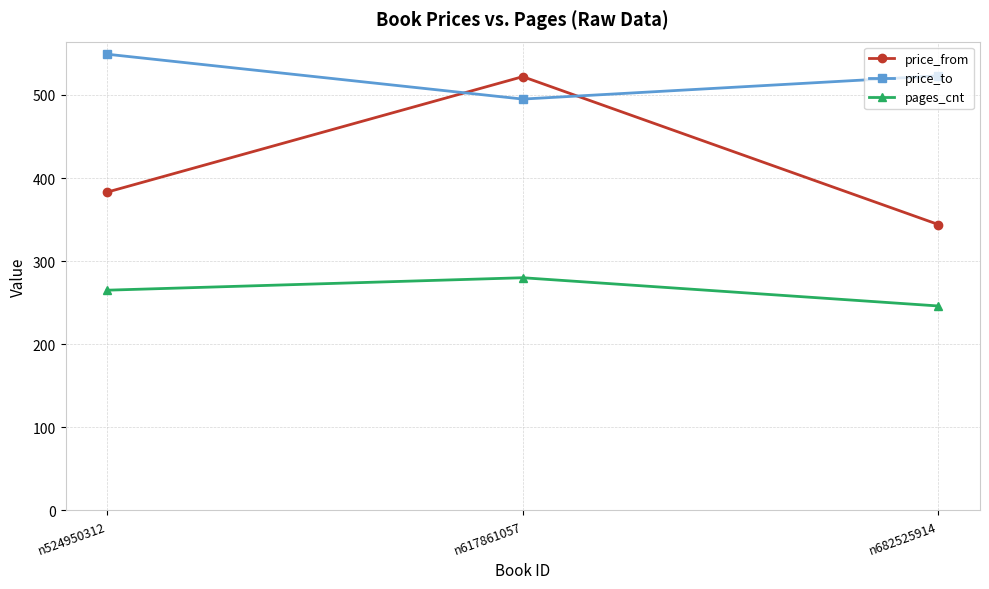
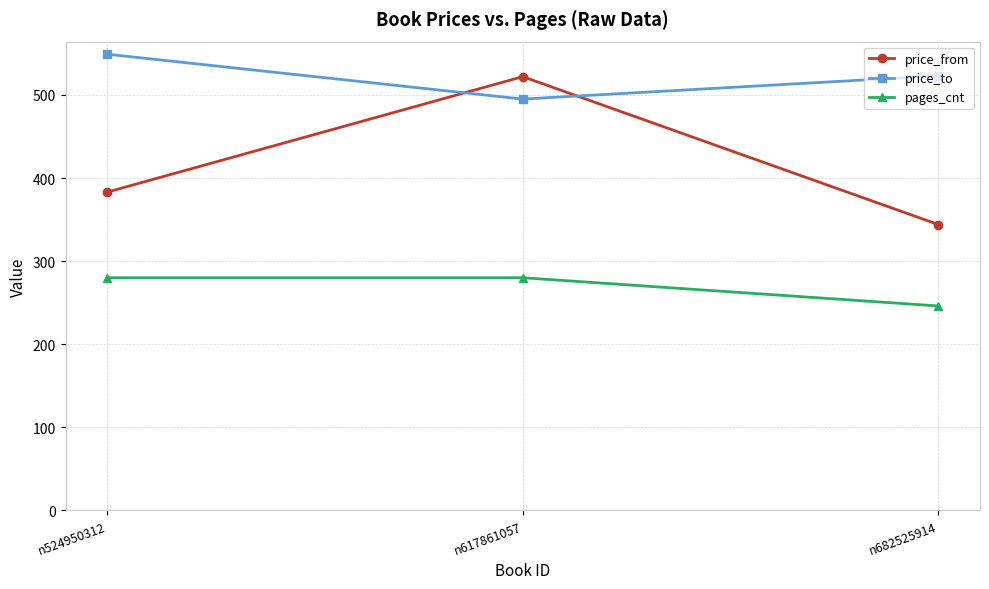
pages_cnt, n524950312: 270 -> 280
